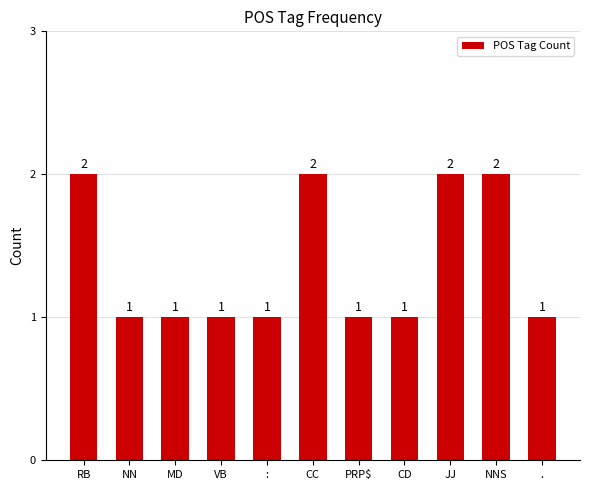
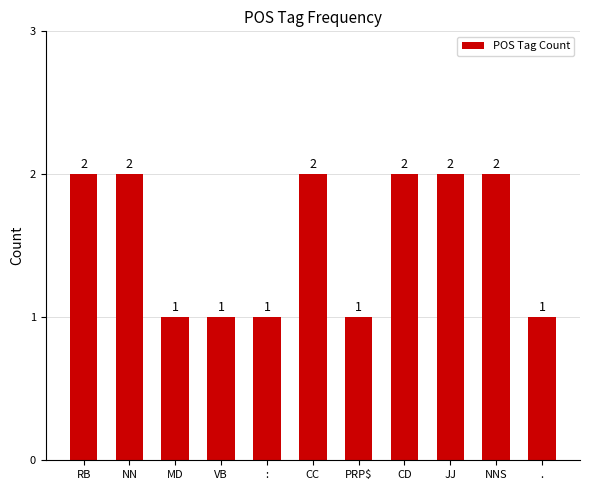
NN: 1 -> 2
CD: 1 -> 2
